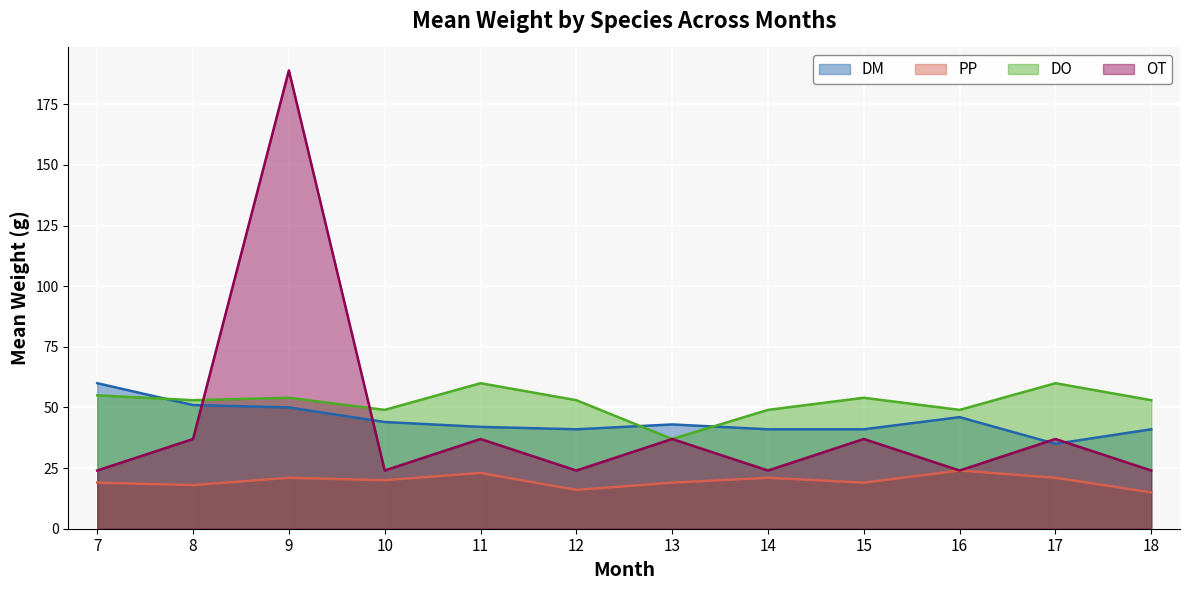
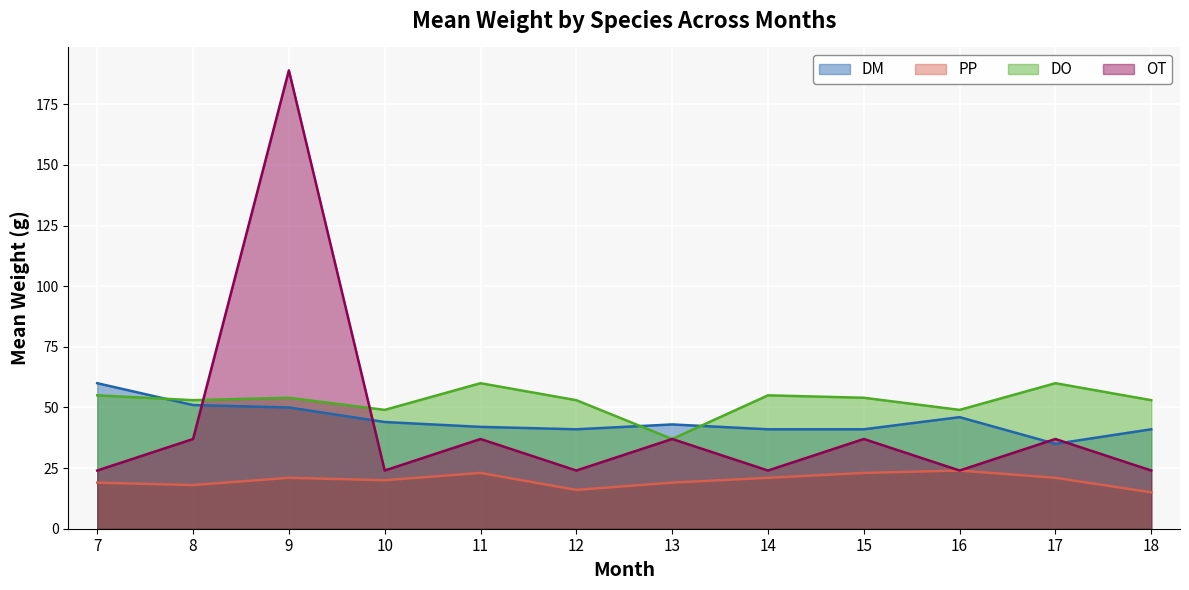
DO, 14: 49 -> 55
PP, 15: 19 -> 23
